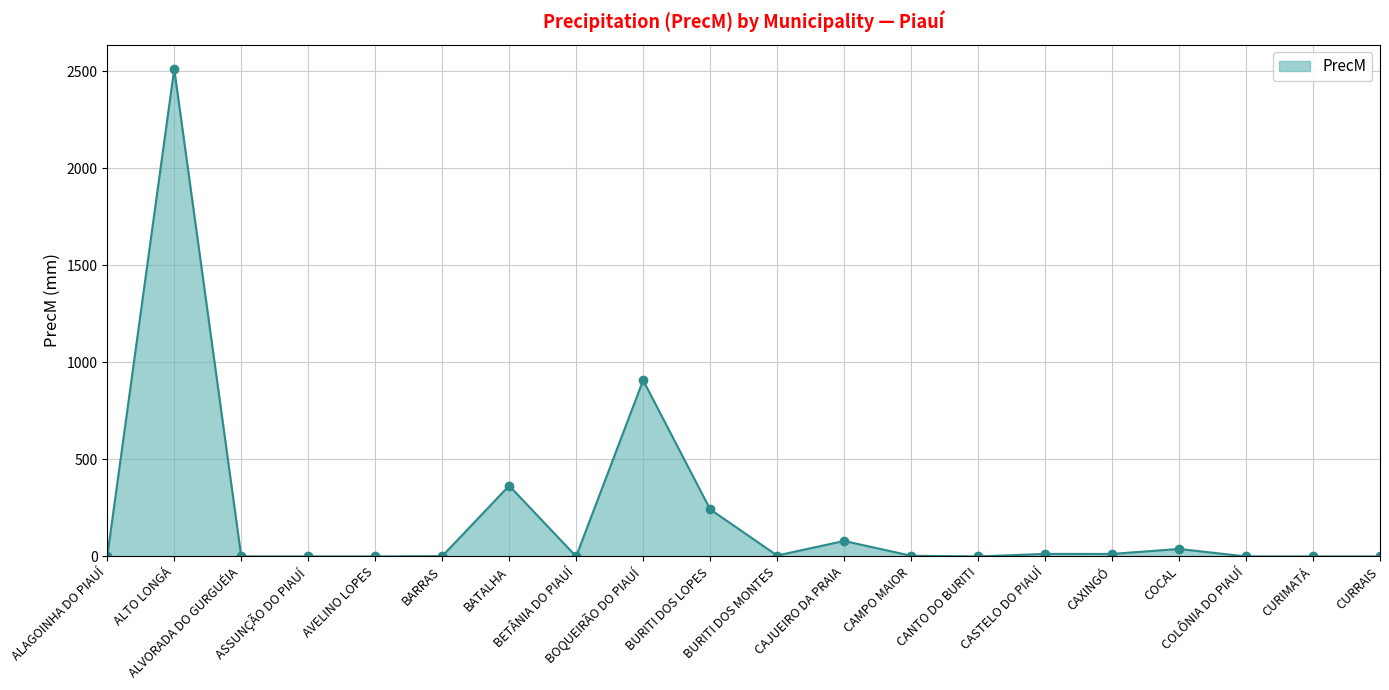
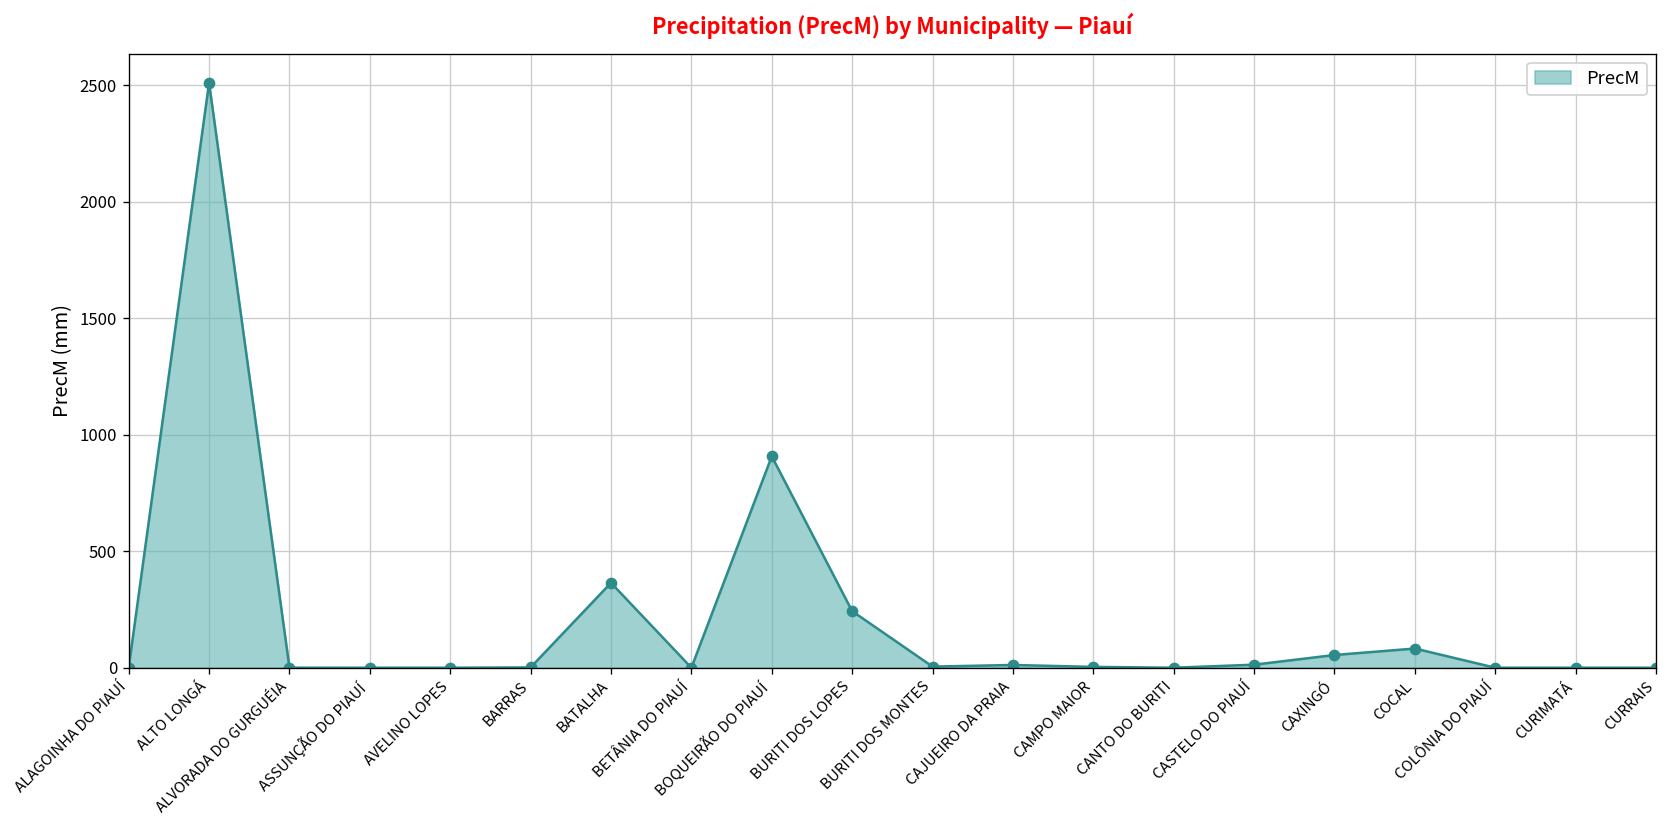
CAJUEIRO DA PRAIA: 80 -> 10
CAXINGÓ: 10 -> 50
COCAL: 40 -> 80
